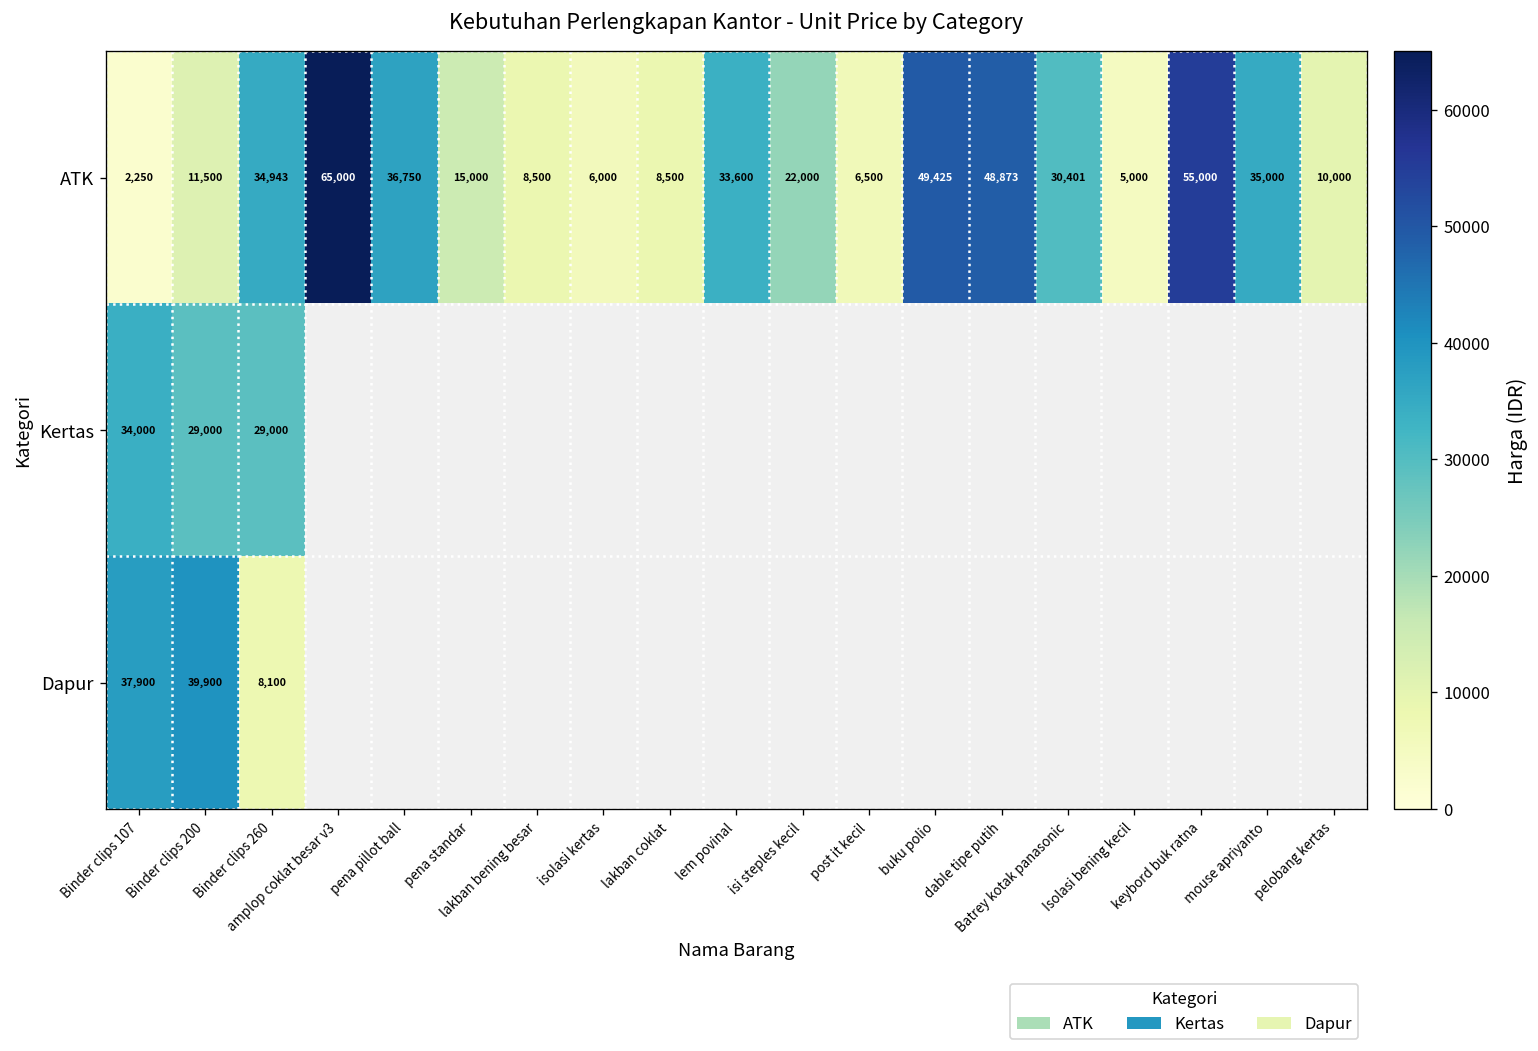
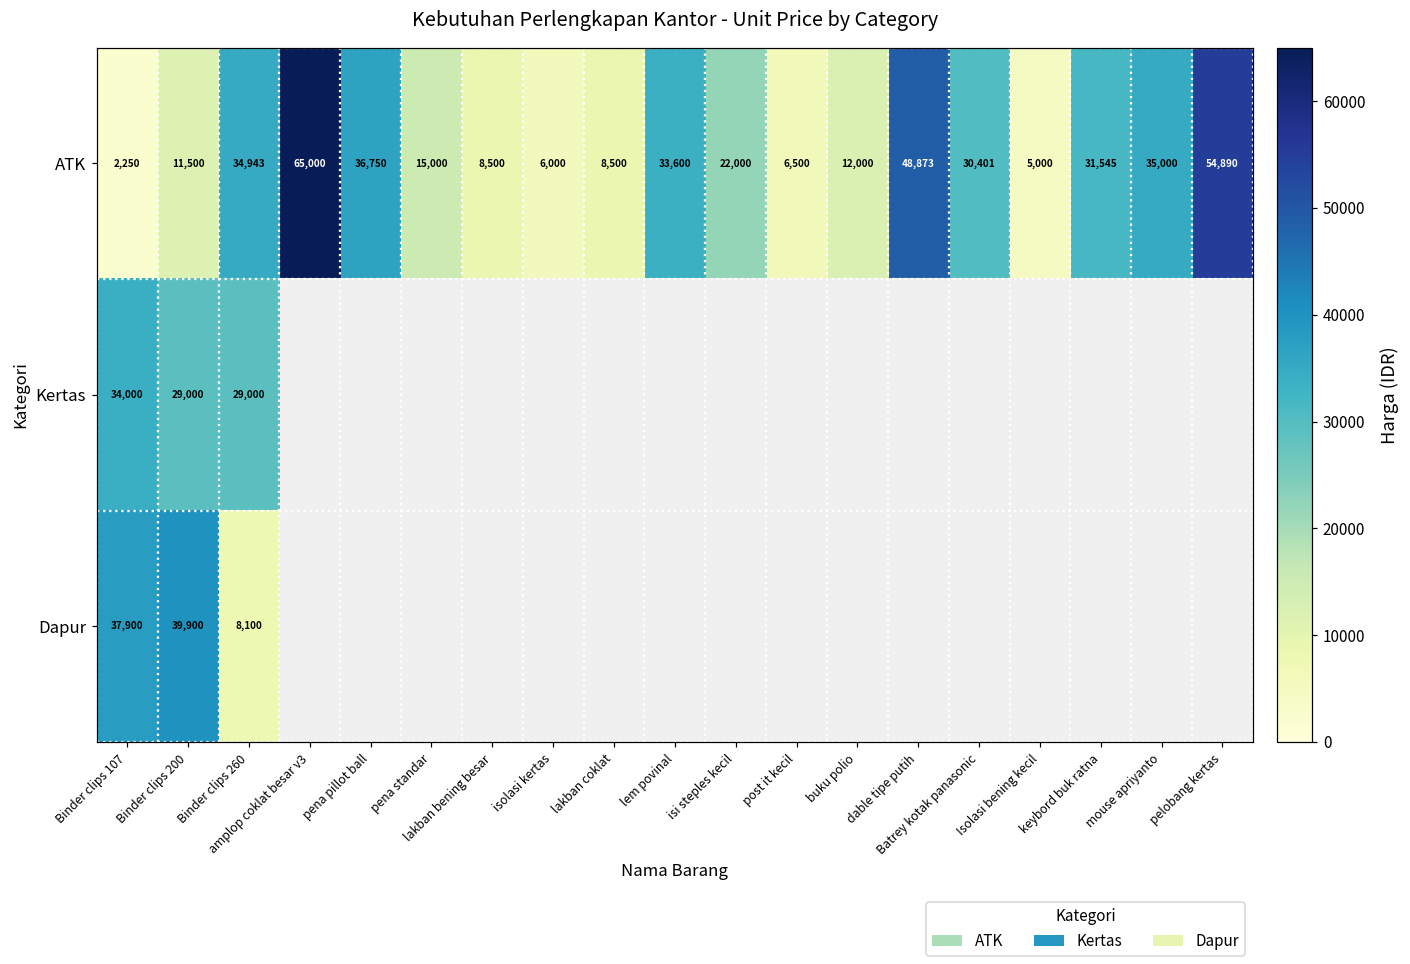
ATK, buku polio: 49,425 -> 12,000
ATK, keybord buk ratna: 55,000 -> 31,545
ATK, pelobang kertas: 10,000 -> 54,890
